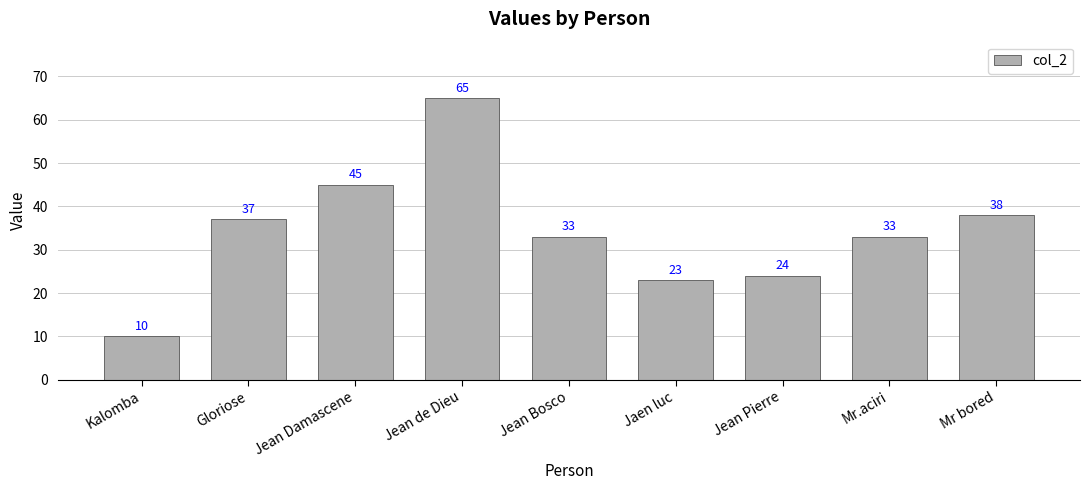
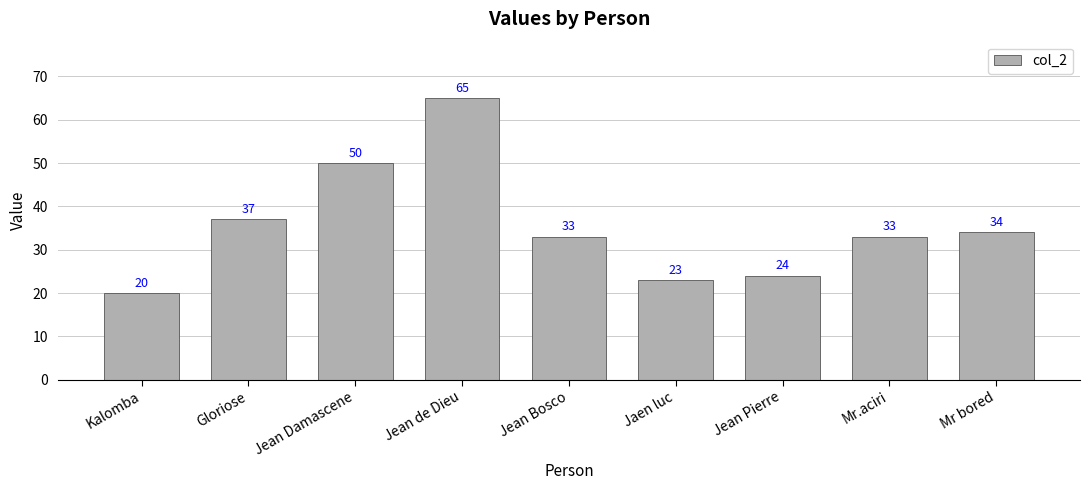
Kalomba: 10 -> 20
Jean Damascene: 45 -> 50
Mr bored: 38 -> 34
